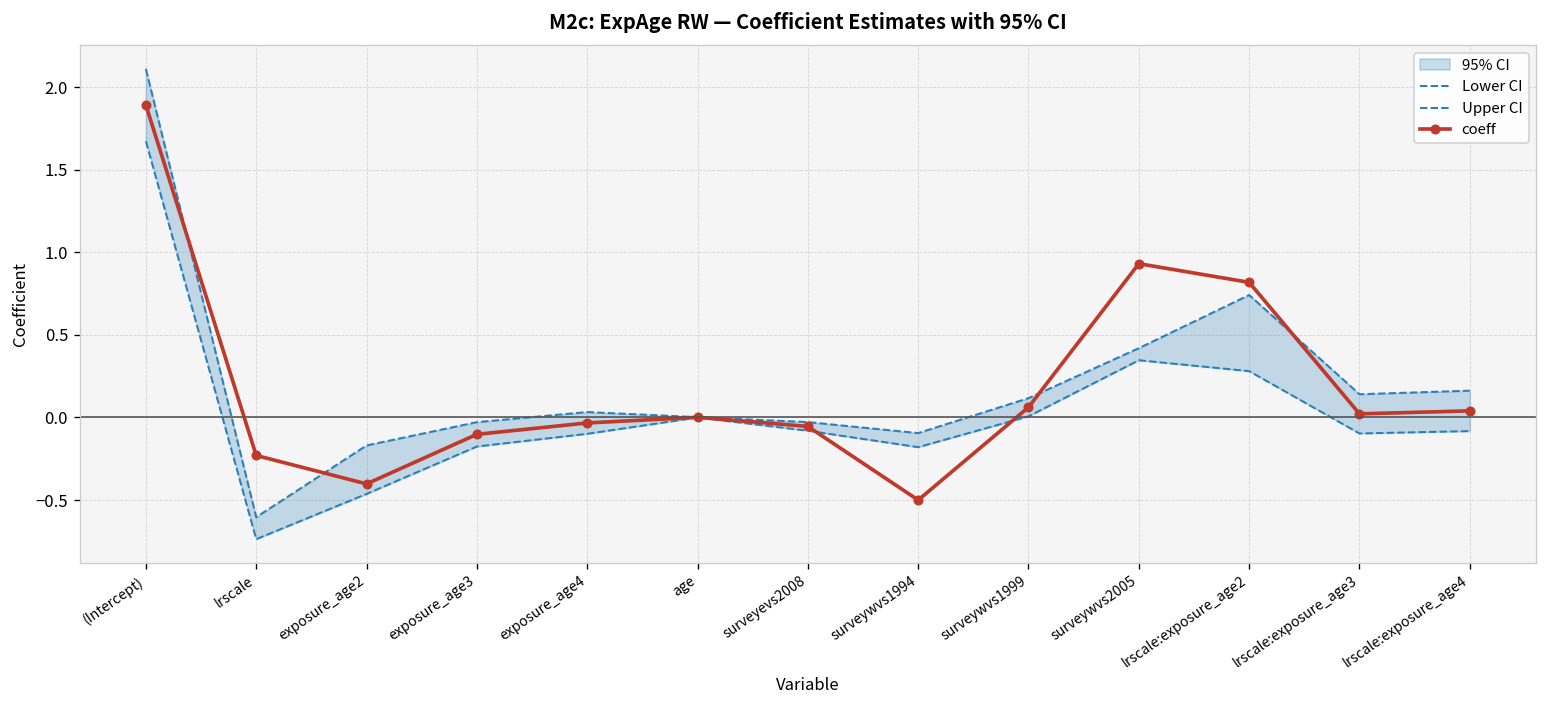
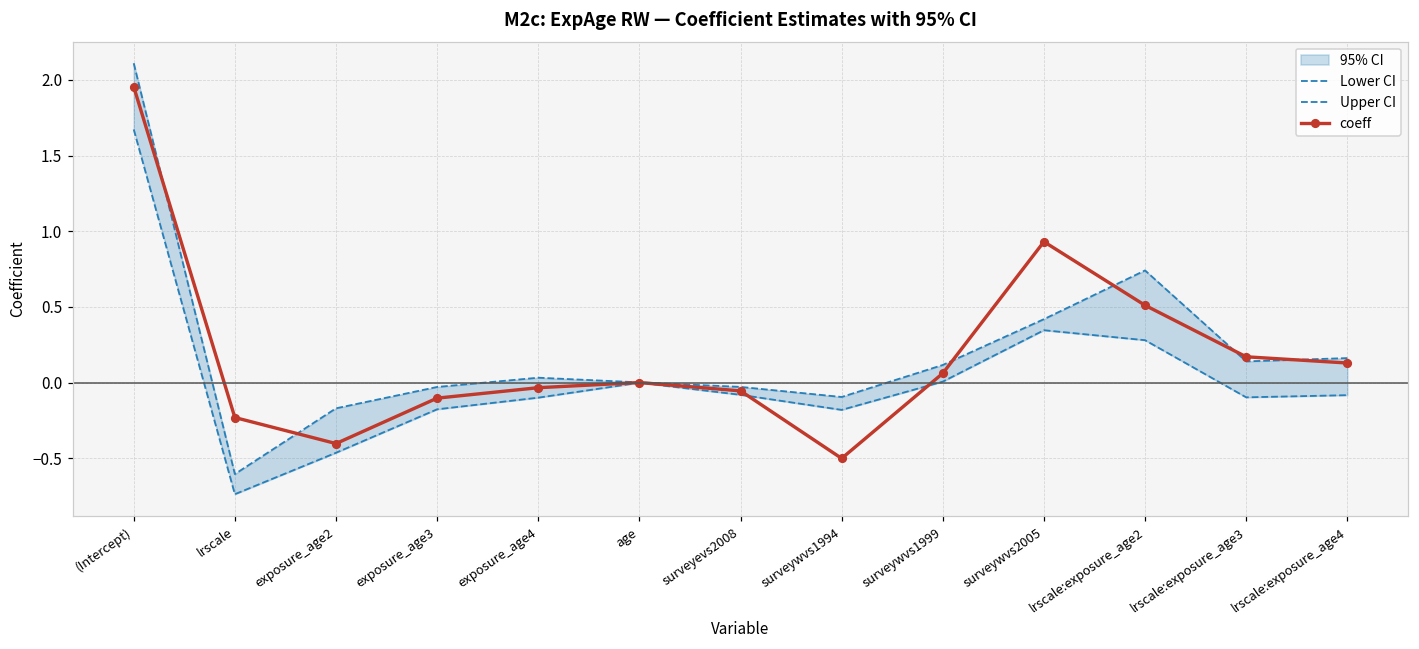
coeff, (Intercept): 1.89 -> 1.95
coeff, lrscale:exposure_age2: 0.82 -> 0.51
coeff, lrscale:exposure_age3: 0.02 -> 0.17
coeff, lrscale:exposure_age4: 0.04 -> 0.13
